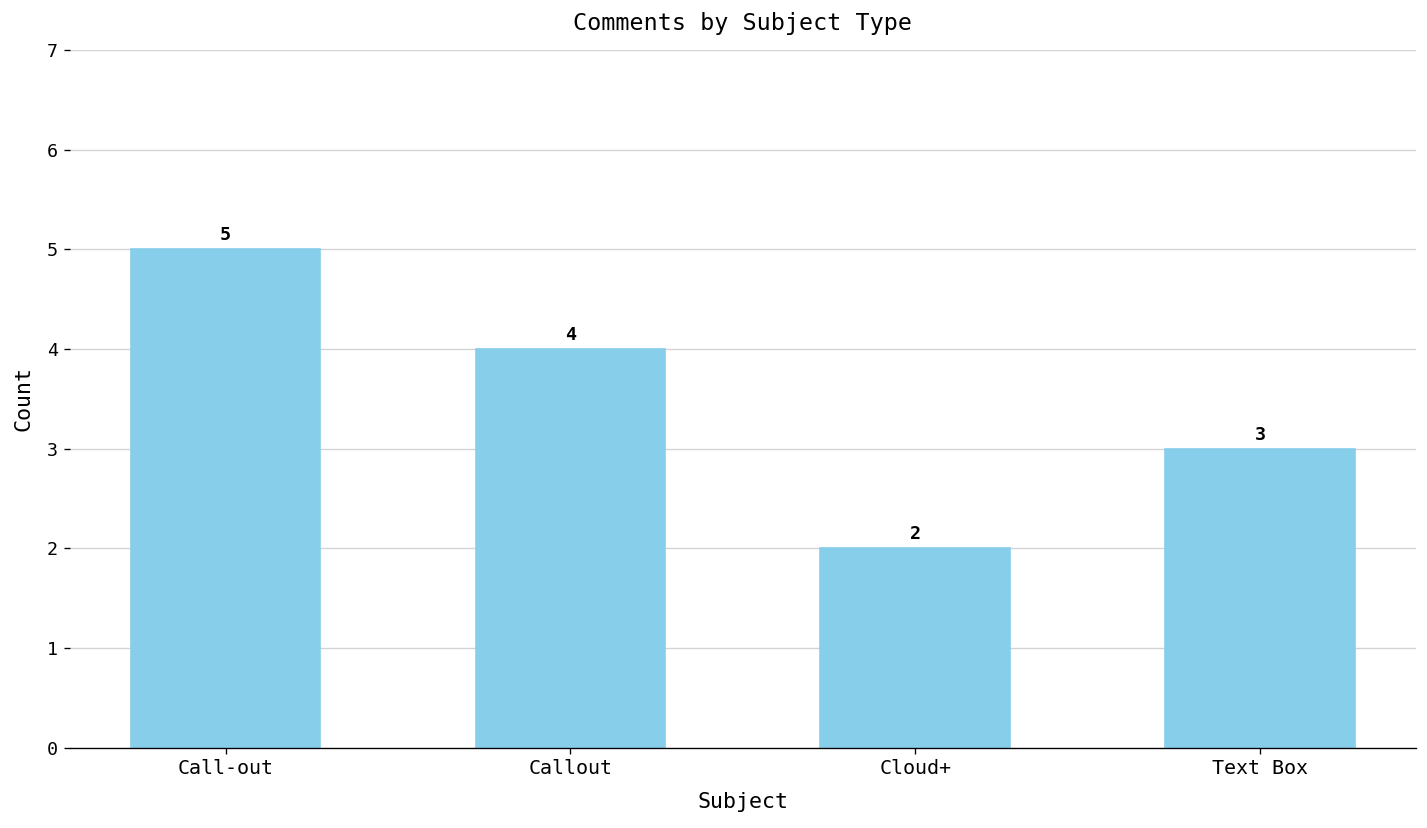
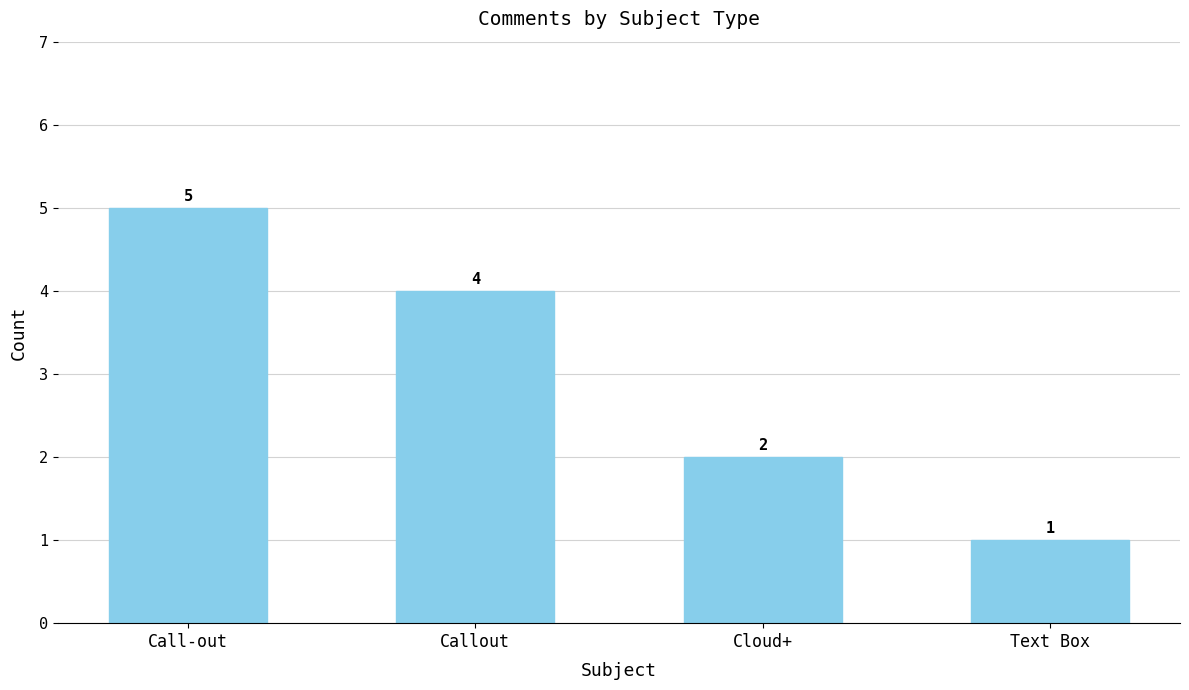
Text Box: 3 -> 1
